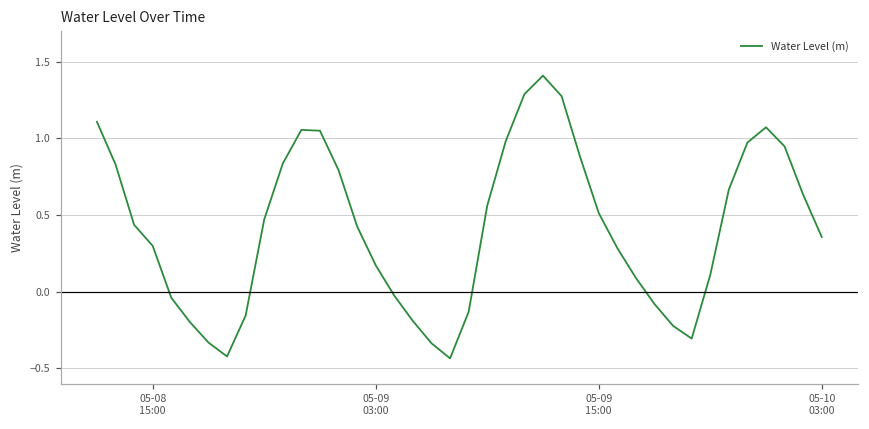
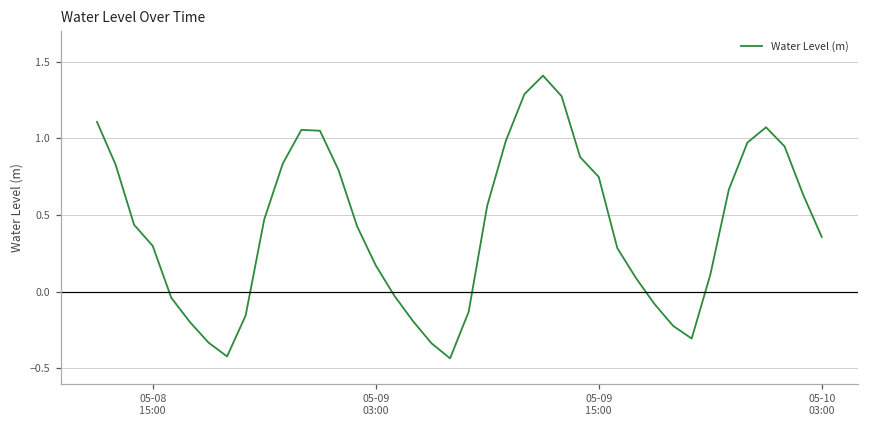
05-09 15:00: 0.51 -> 0.75
